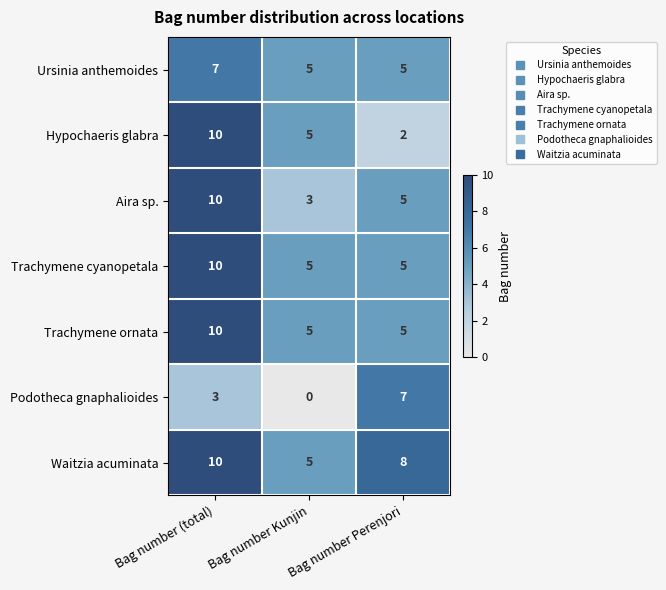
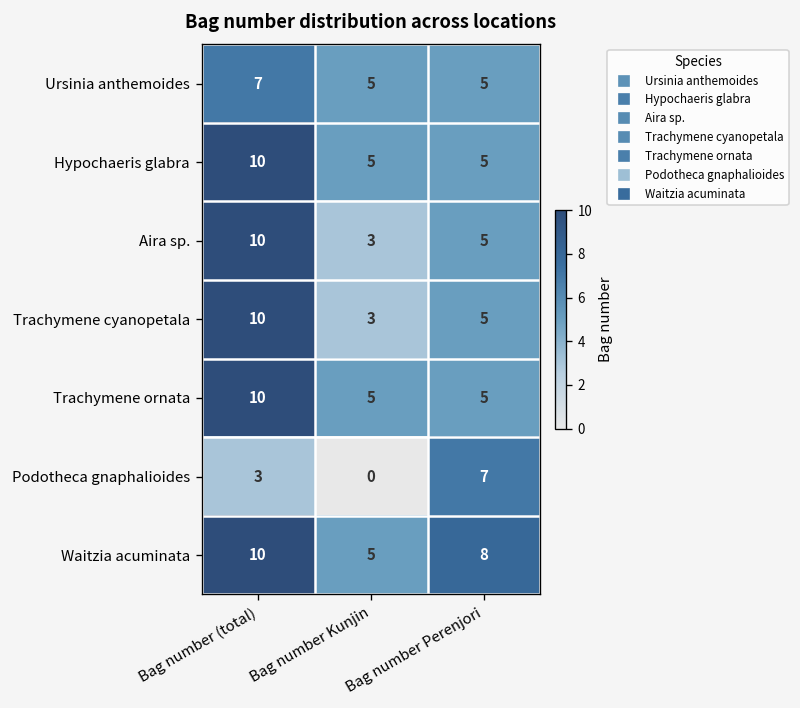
Hypochaeris glabra, Bag number Perenjori: 2 -> 5
Trachymene cyanopetala, Bag number Kunjin: 5 -> 3
